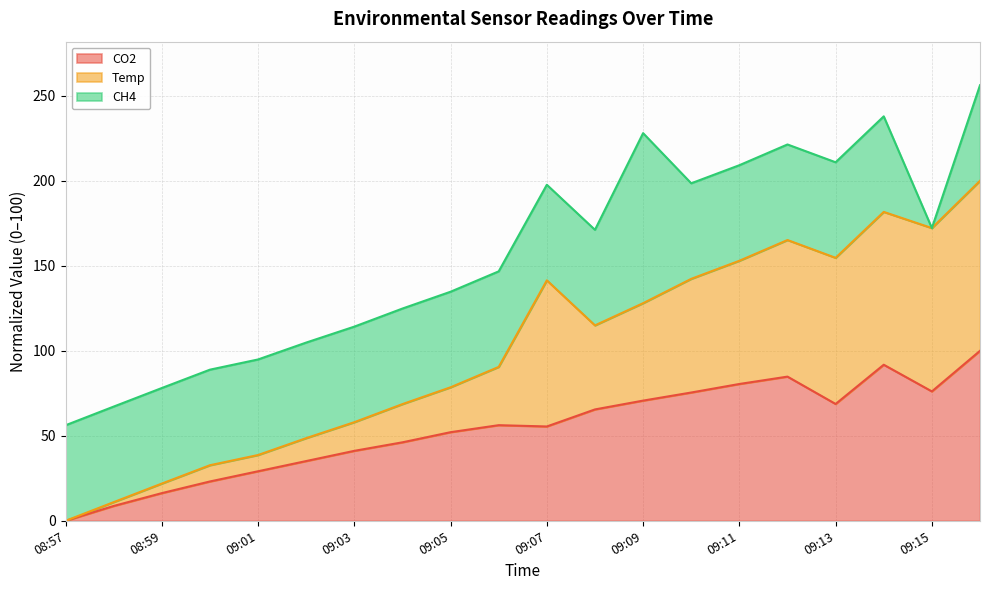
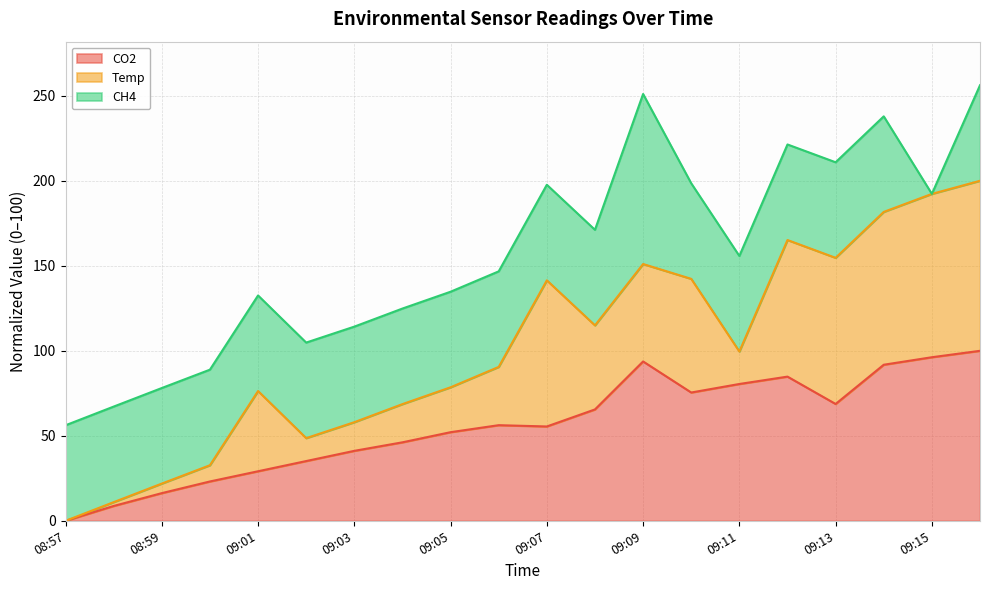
Temp, 09:01: 10 -> 47
CO2, 09:09: 71 -> 94
Temp, 09:11: 72 -> 19
CO2, 09:15: 76 -> 96
